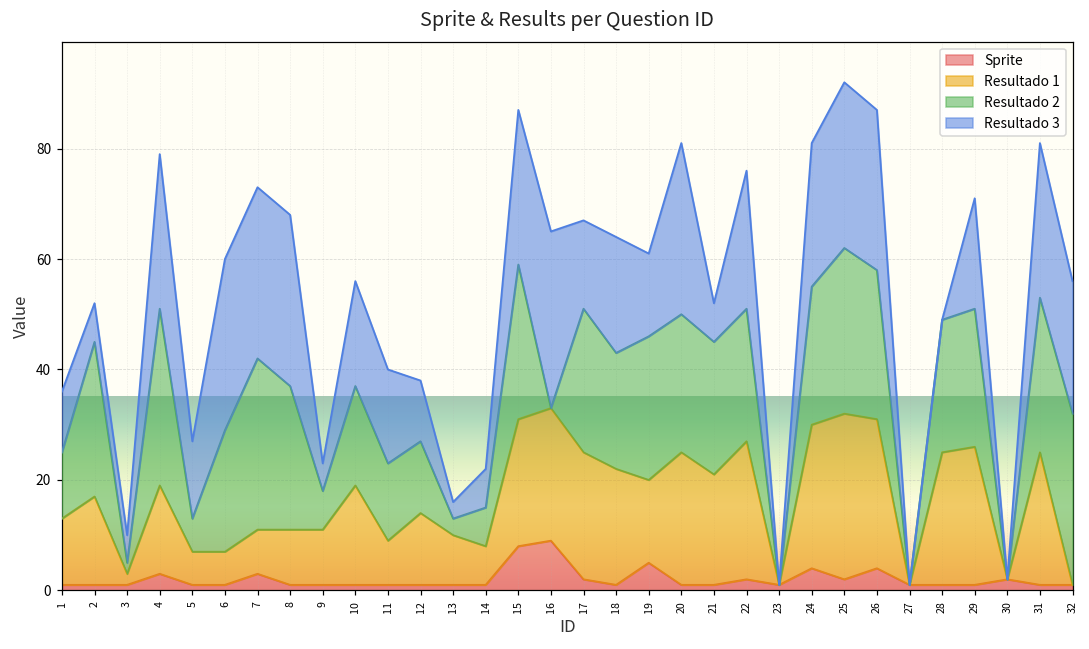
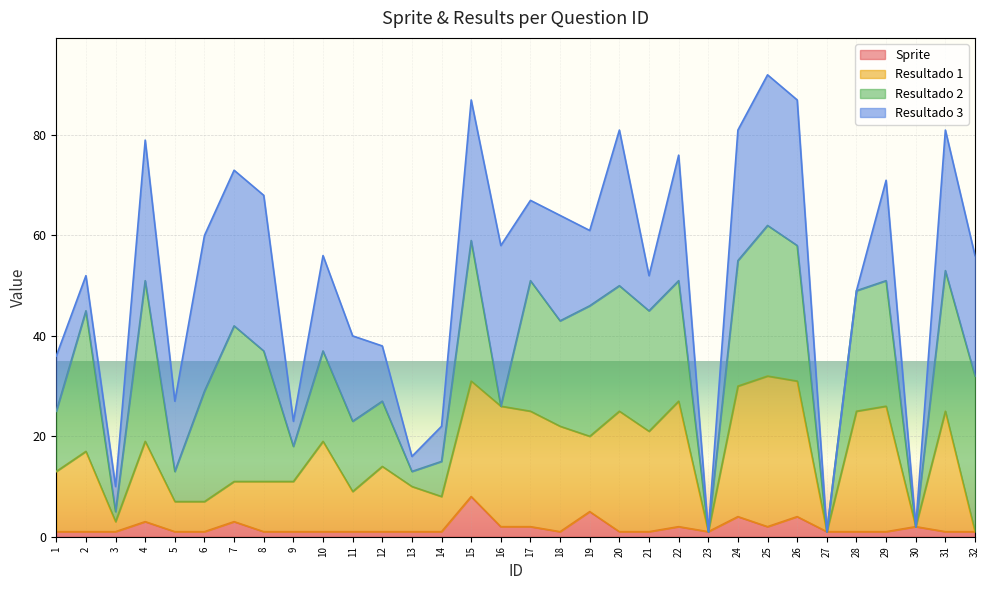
Sprite, 16: 9 -> 2
